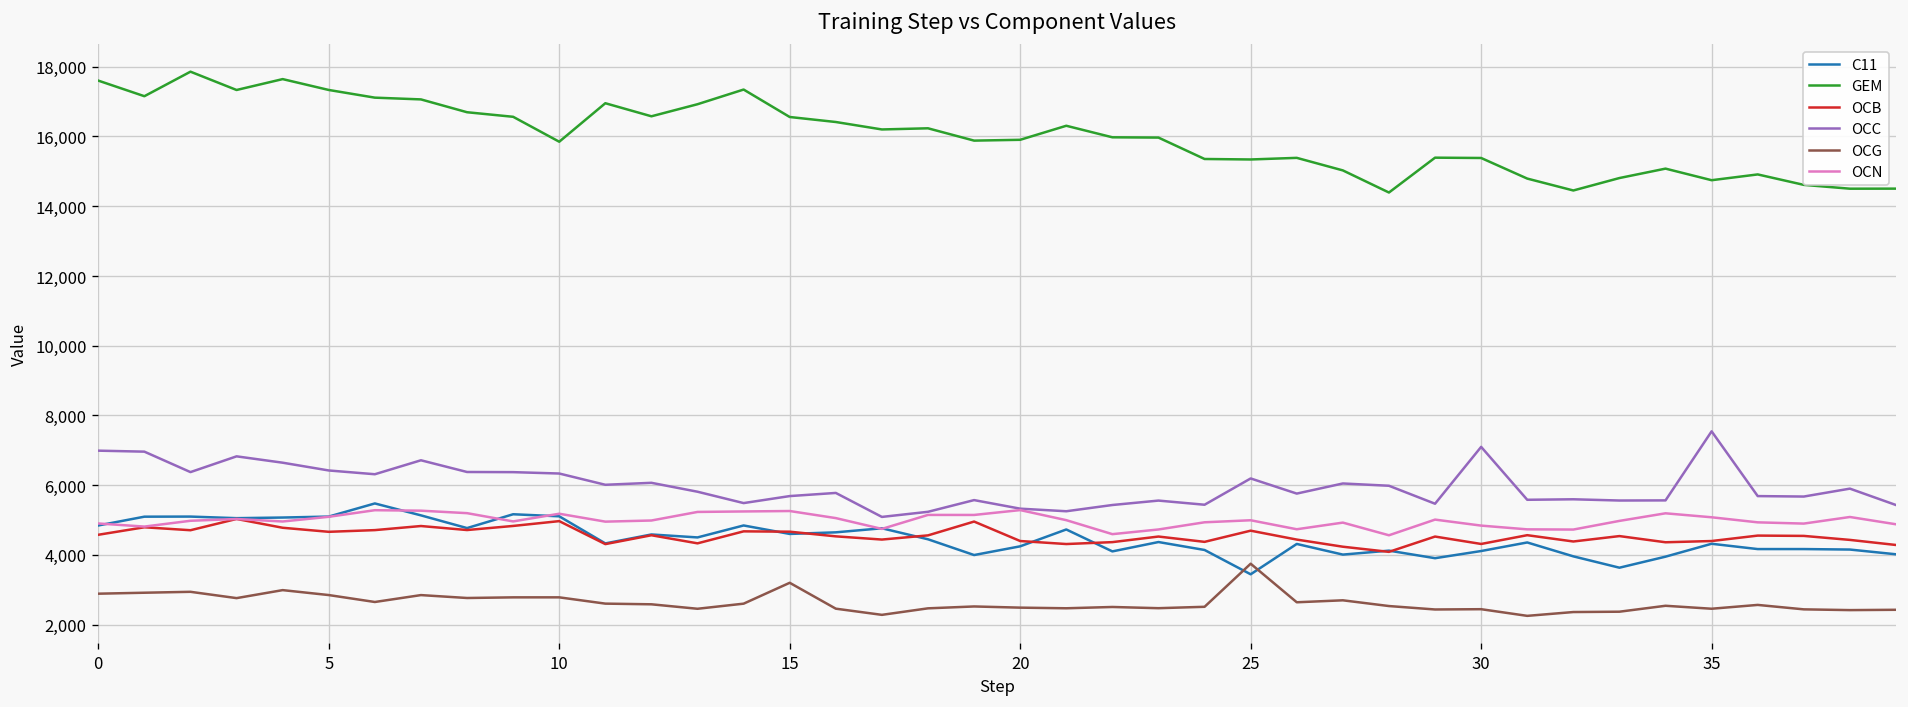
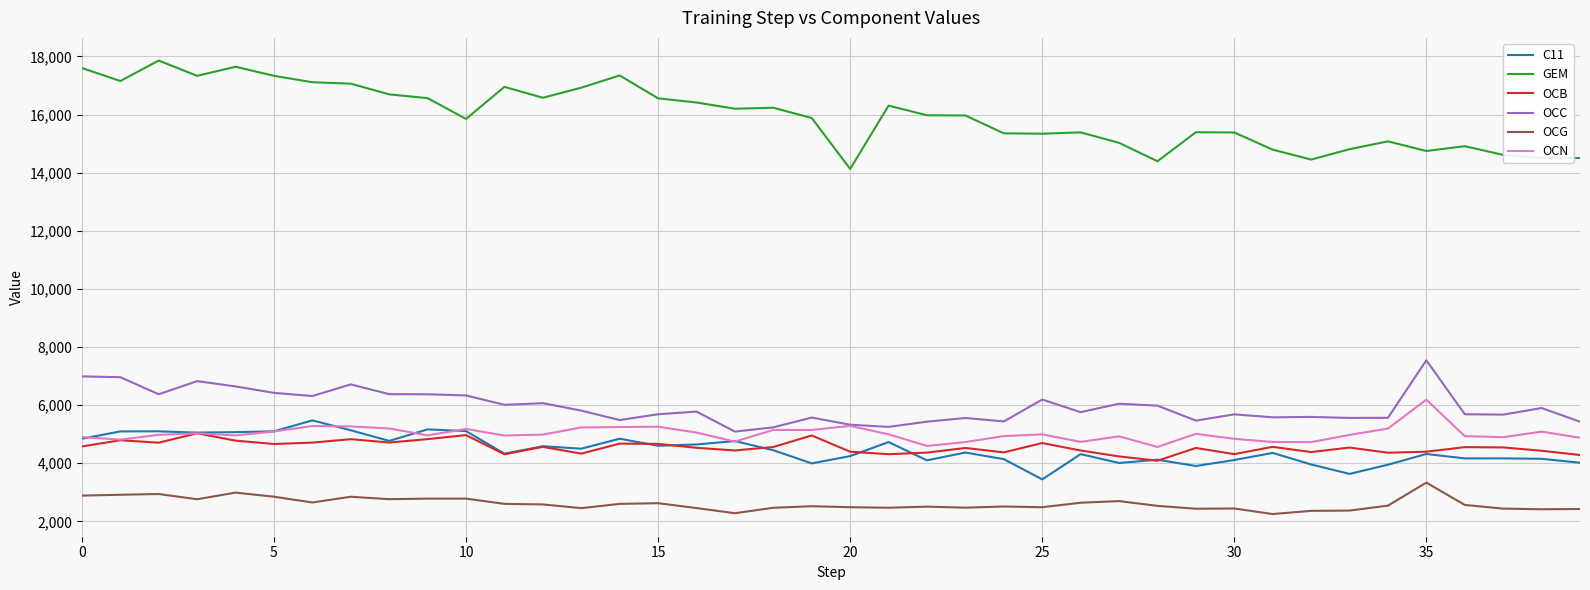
OCG, 15: 3,200 -> 2,600
GEM, 20: 15,900 -> 14,100
OCG, 25: 3,700 -> 2,500
OCC, 30: 7,100 -> 5,700
OCG, 35: 2,500 -> 3,300
OCN, 35: 5,100 -> 6,200
